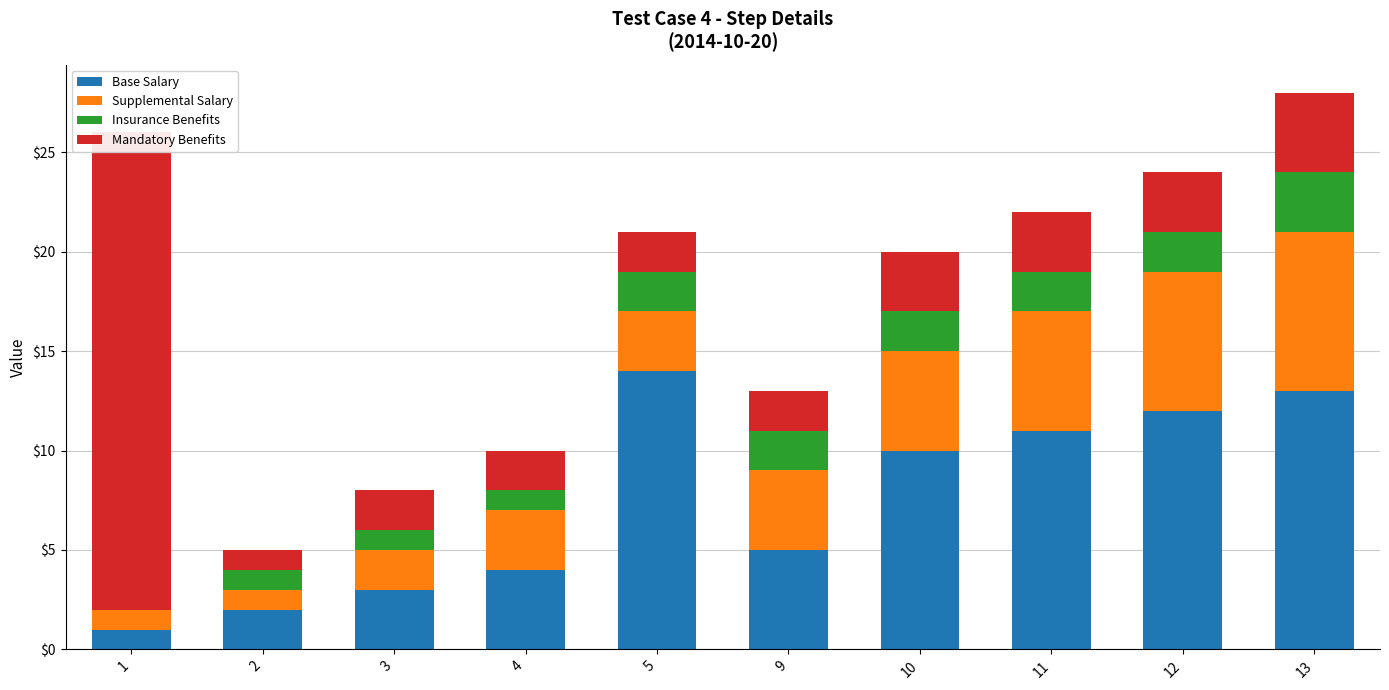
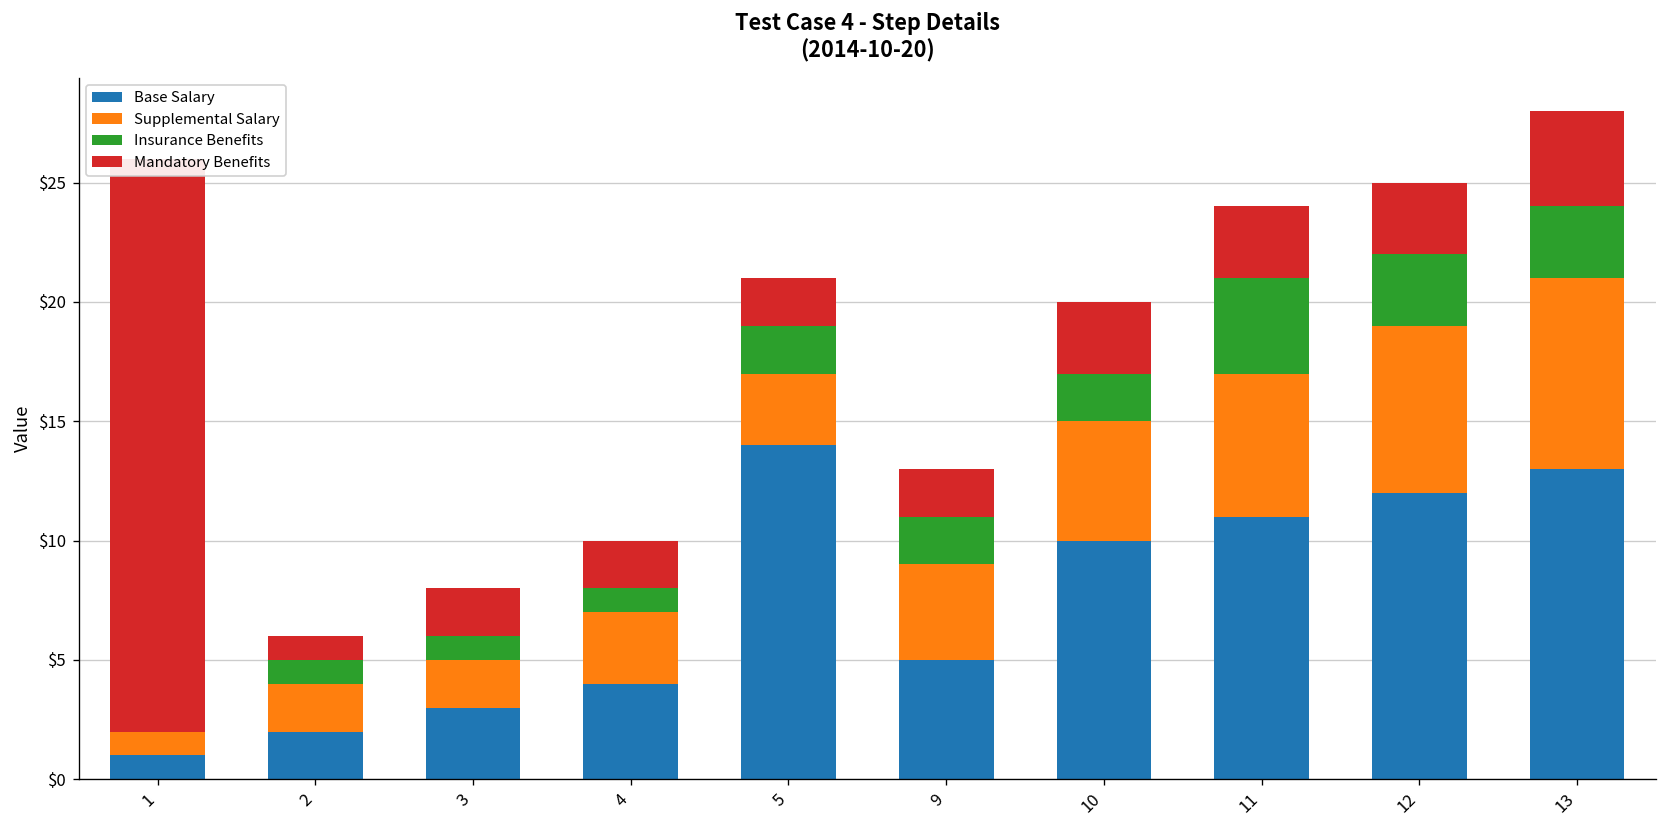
Supplemental Salary, 2: $1 -> $2
Insurance Benefits, 11: $2 -> $4
Insurance Benefits, 12: $2 -> $3
